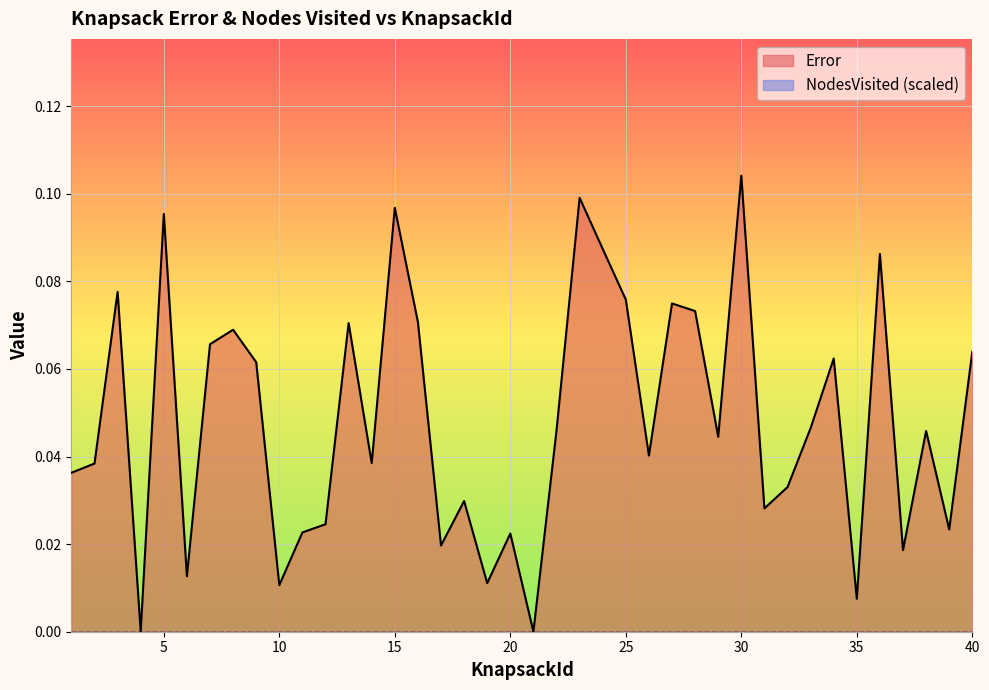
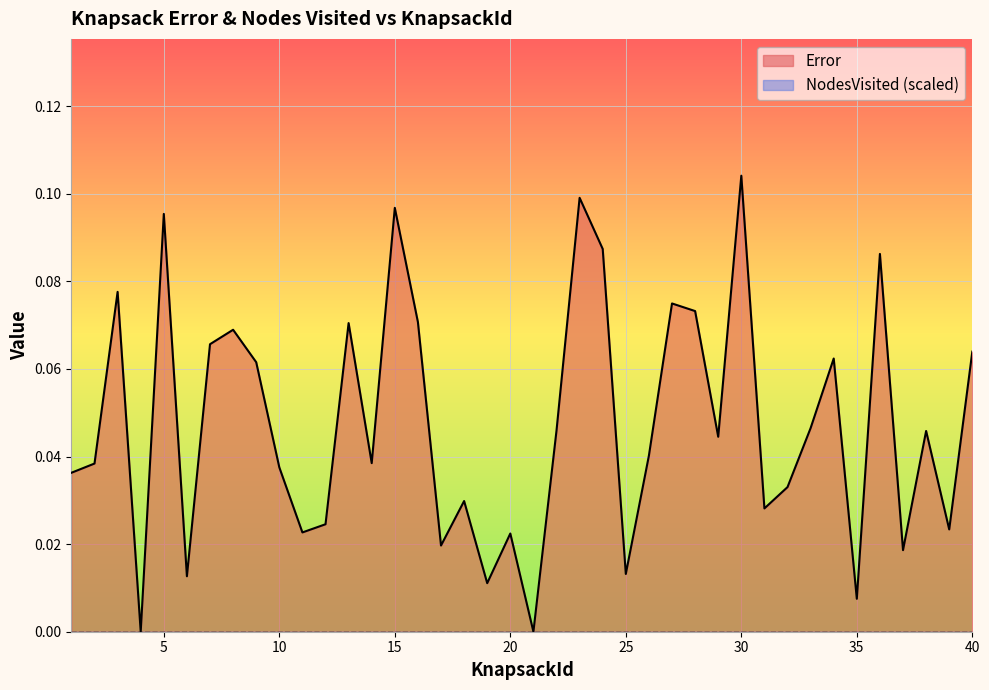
Error, 10: 0.011 -> 0.038
Error, 25: 0.076 -> 0.013
